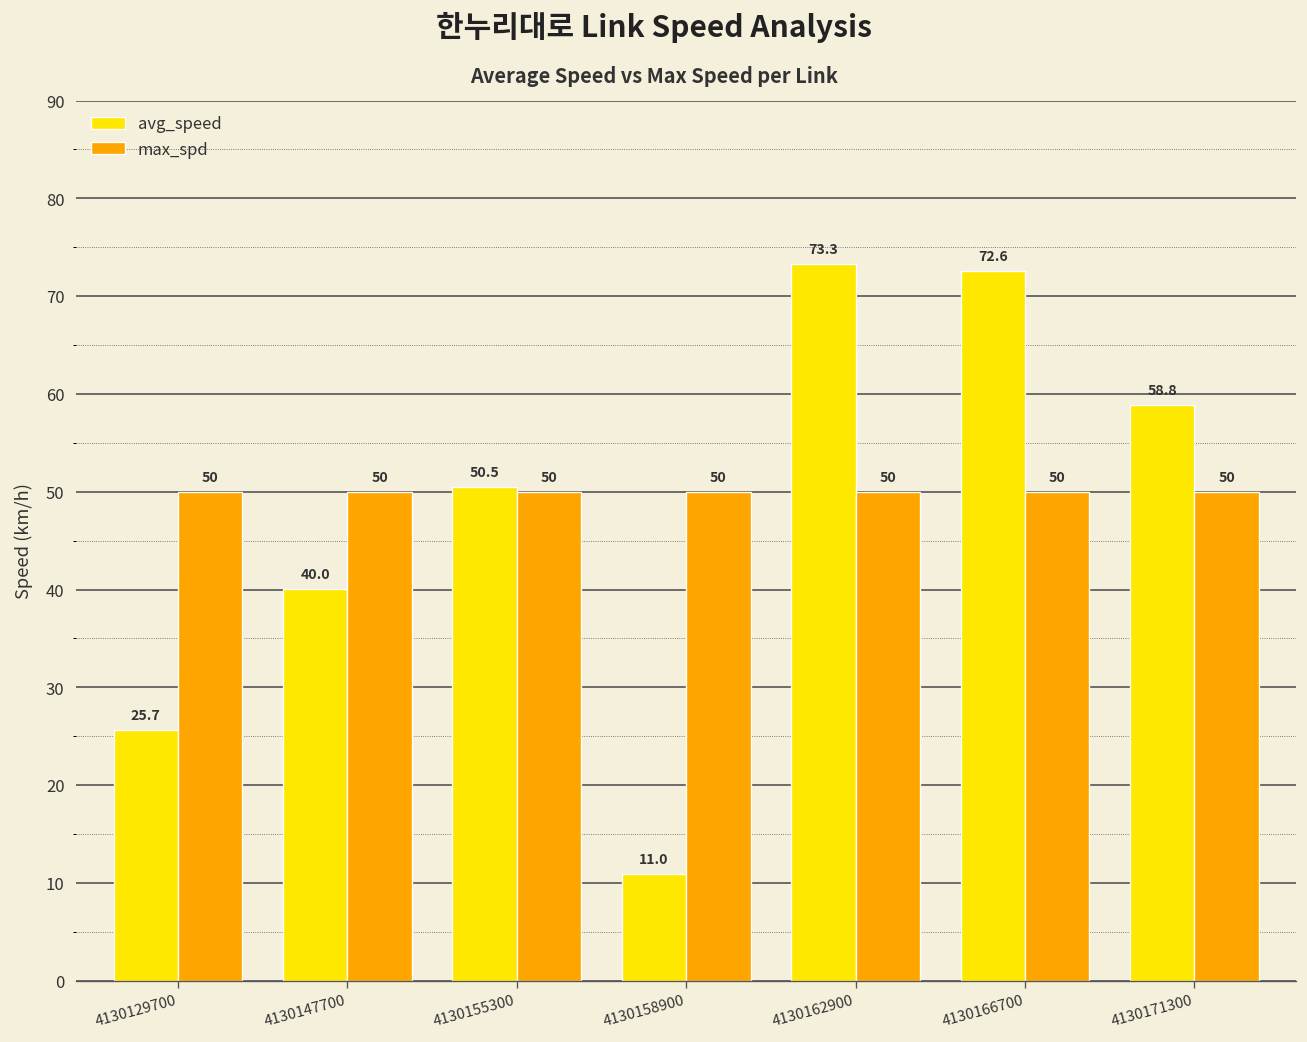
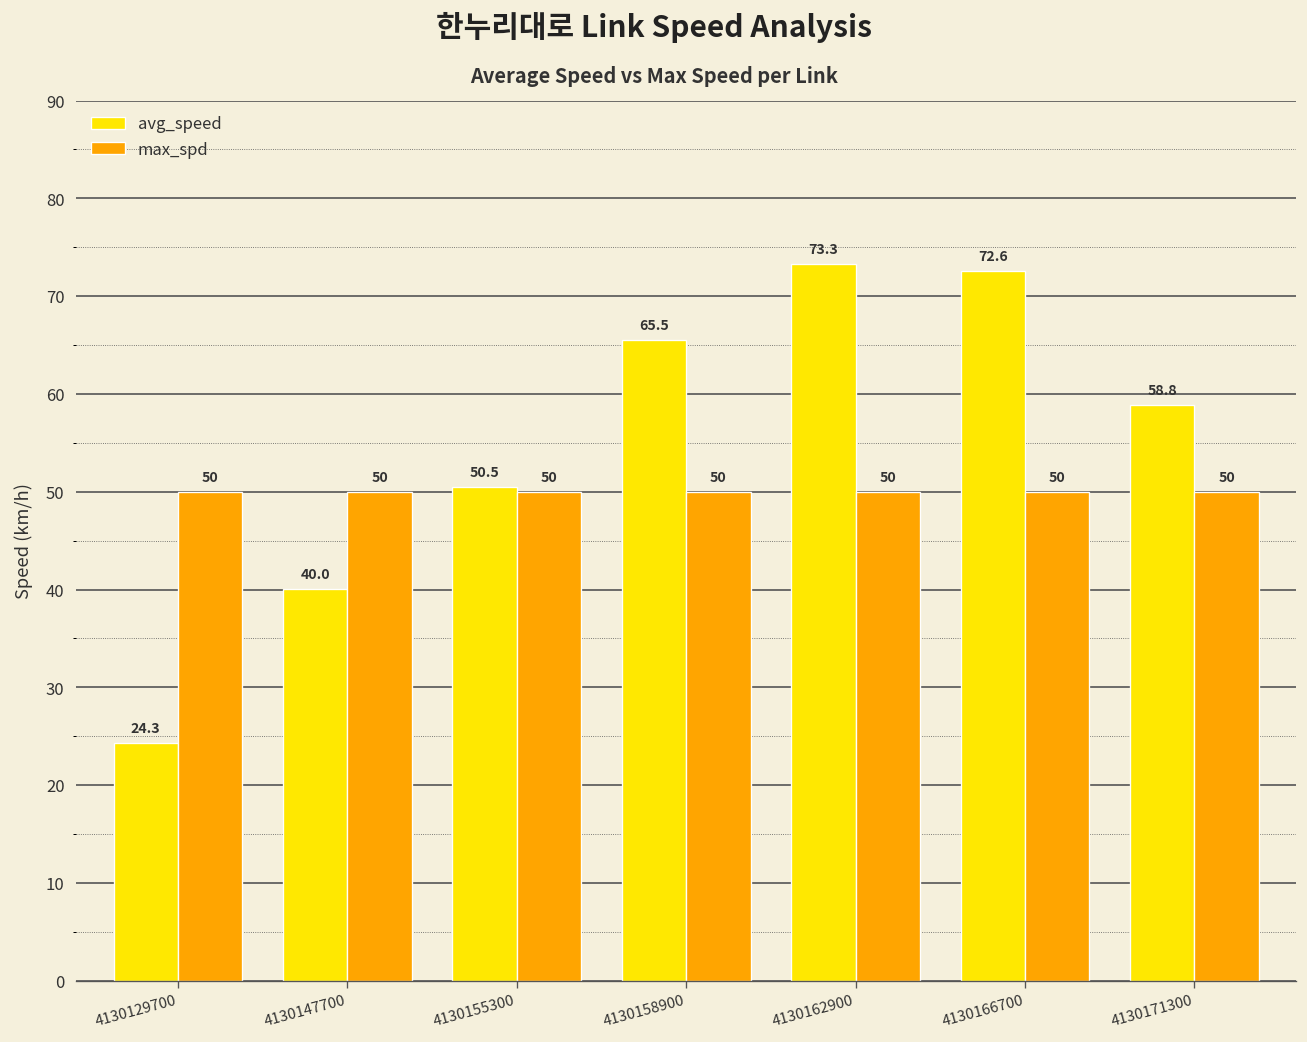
avg_speed, 4130129700: 25.7 -> 24.3
avg_speed, 4130158900: 11.0 -> 65.5
